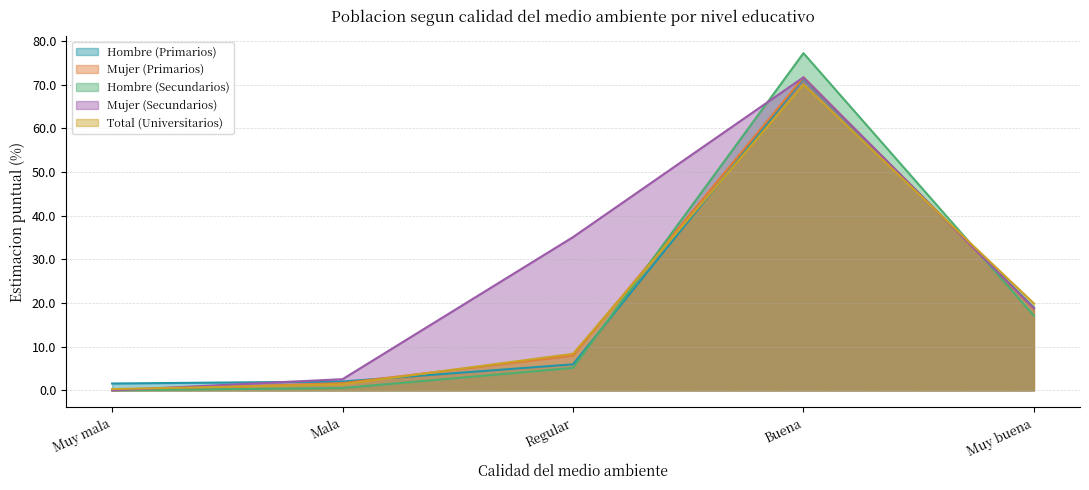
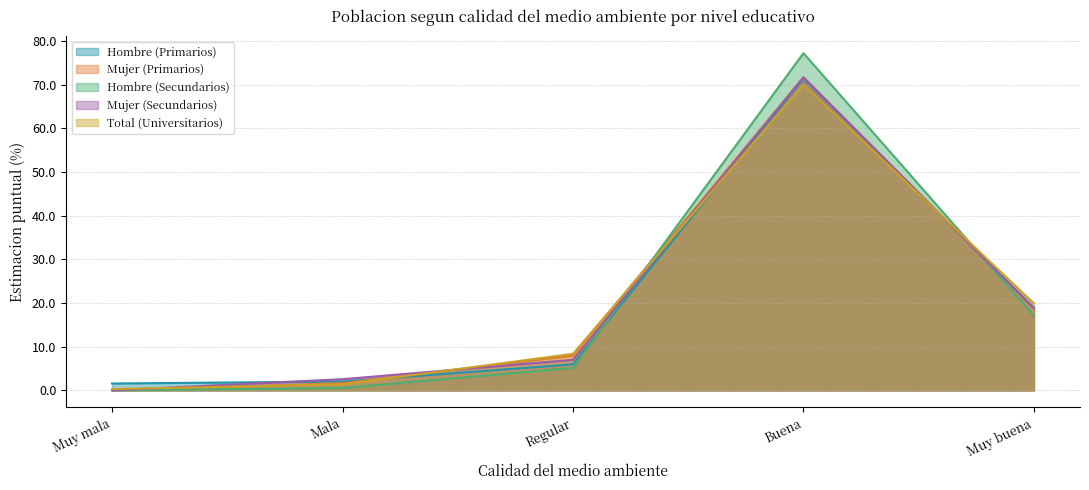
Mujer (Secundarios), Regular: 35 -> 7
